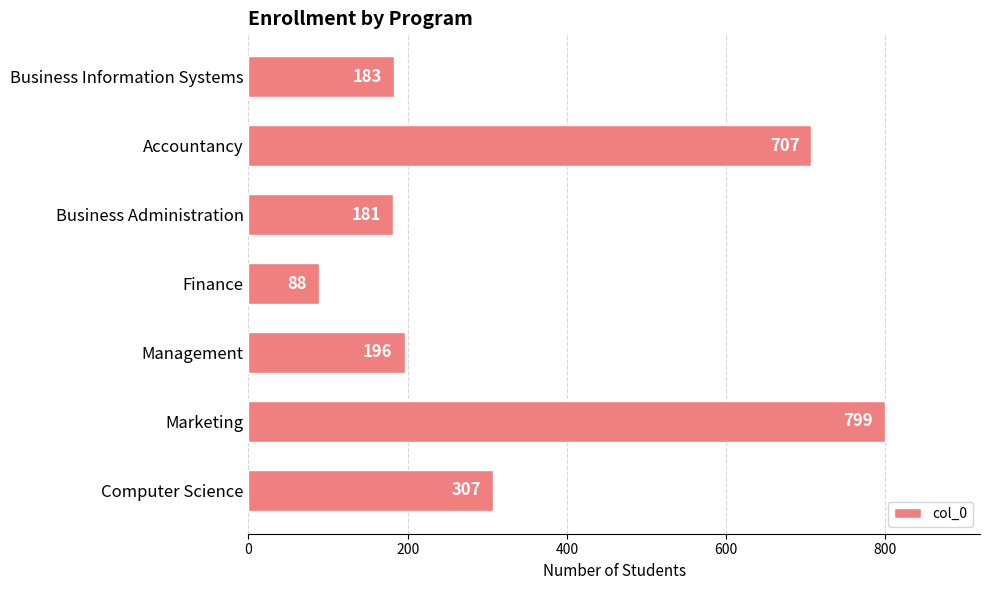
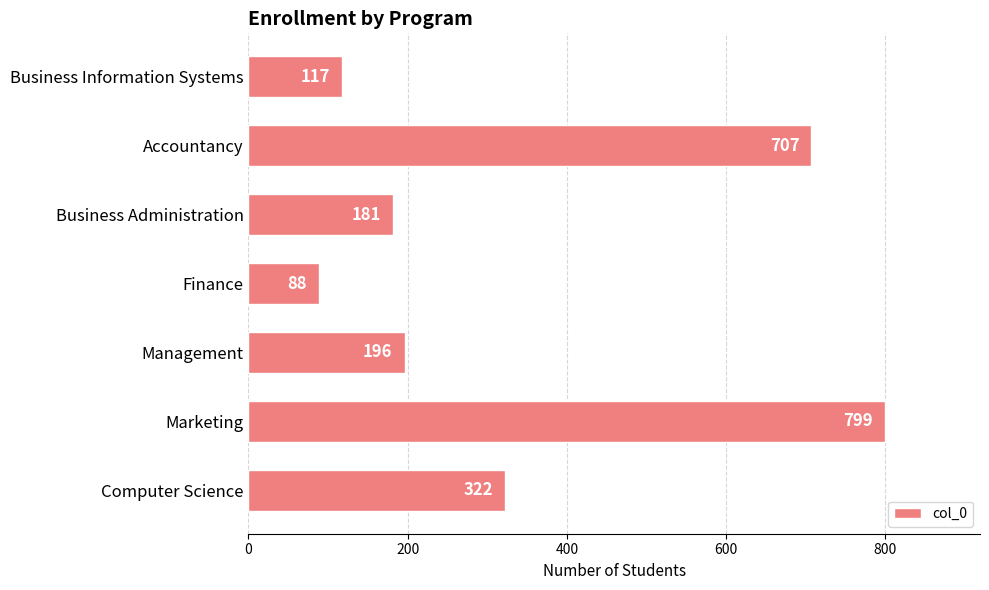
Business Information Systems: 183 -> 117
Computer Science: 307 -> 322
